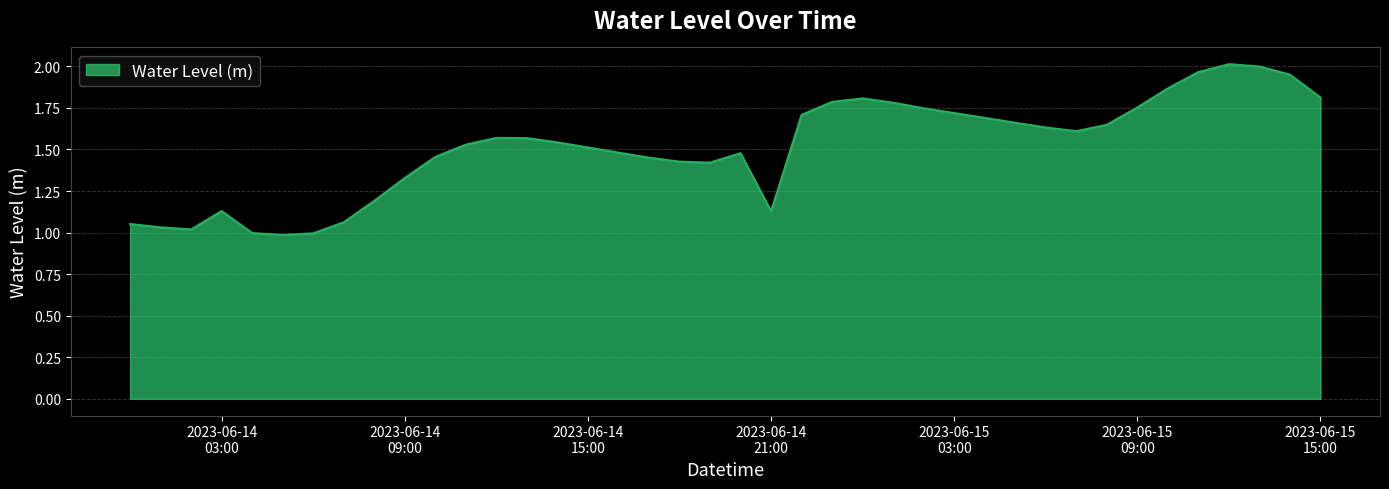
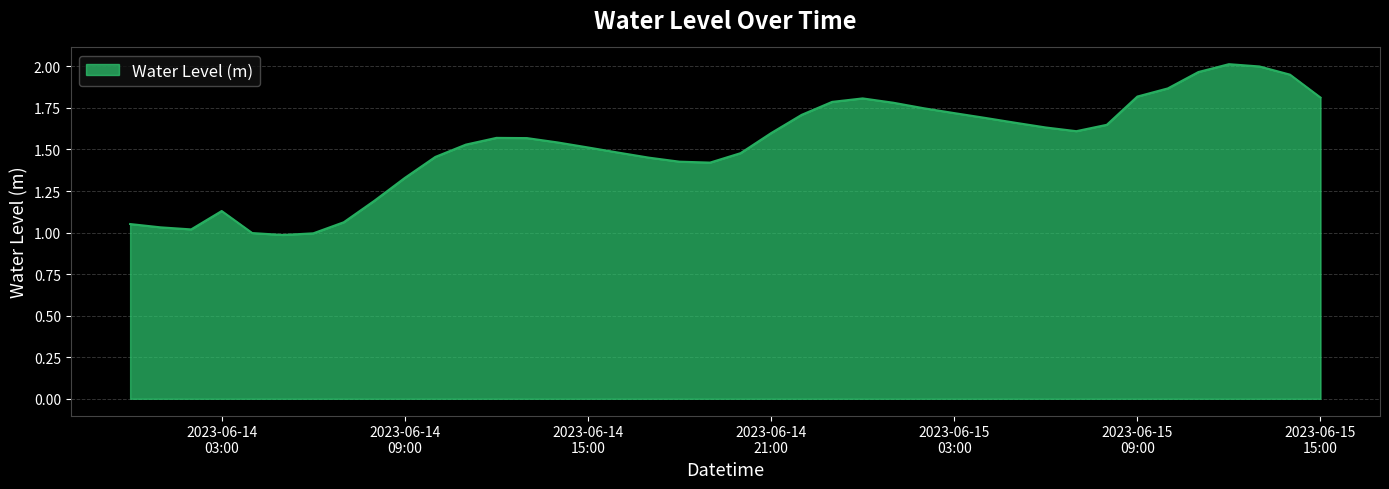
2023-06-14 21:00: 1.13 -> 1.60
2023-06-15 09:00: 1.75 -> 1.82
